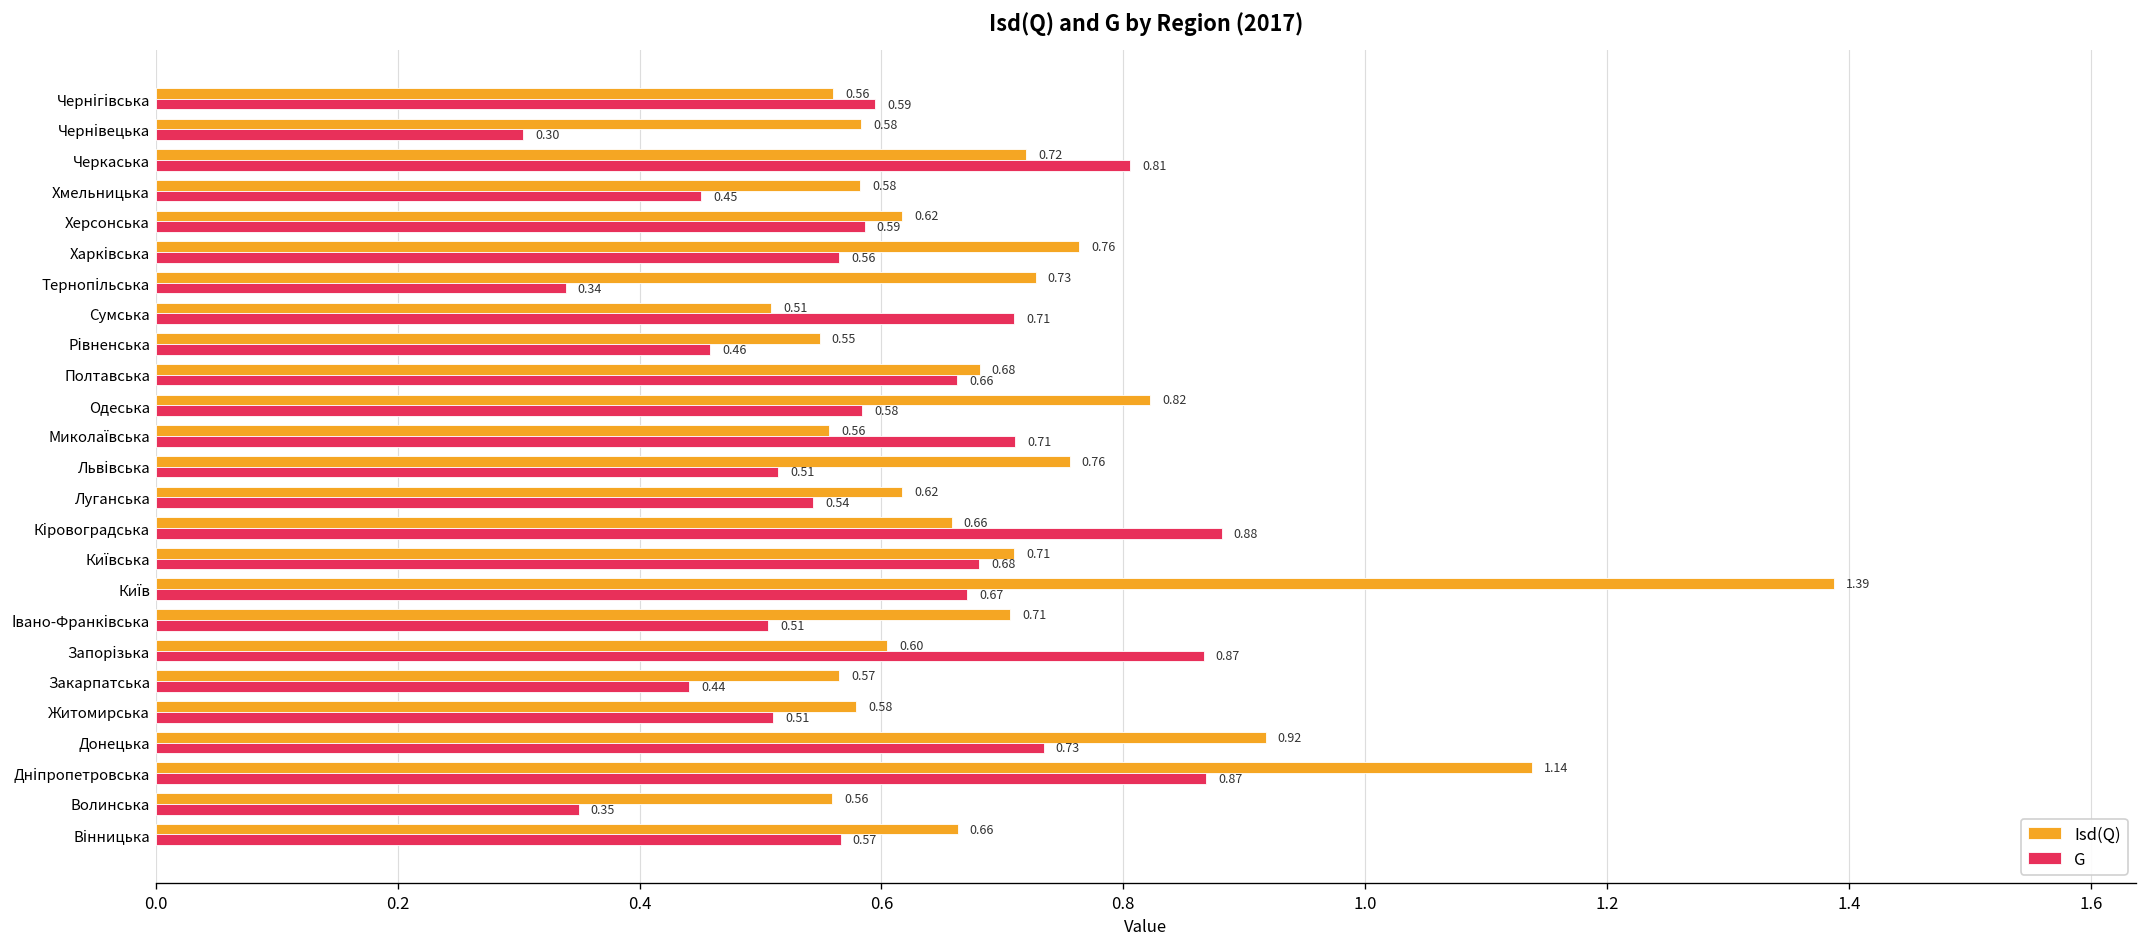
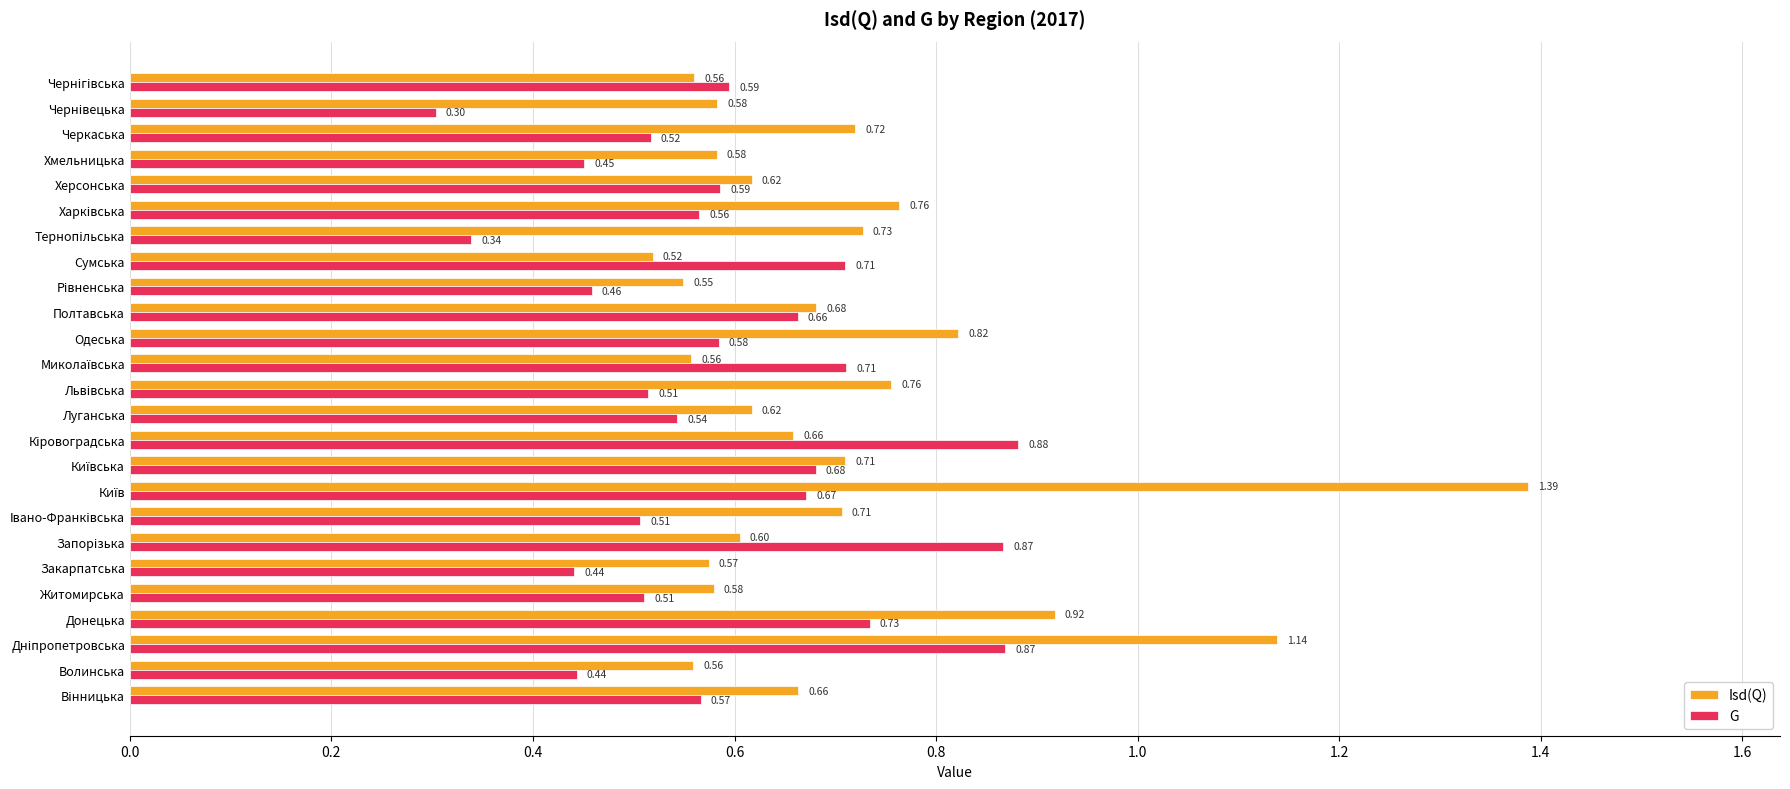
G, Черкаська: 0.81 -> 0.52
Isd(Q), Сумська: 0.51 -> 0.52
Isd(Q), Закарпатська: 0.565 -> 0.575
G, Волинська: 0.35 -> 0.44
